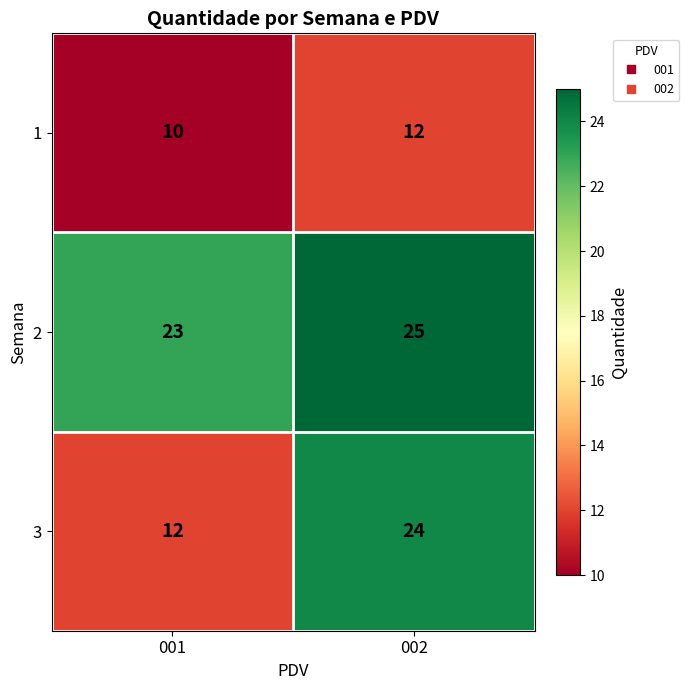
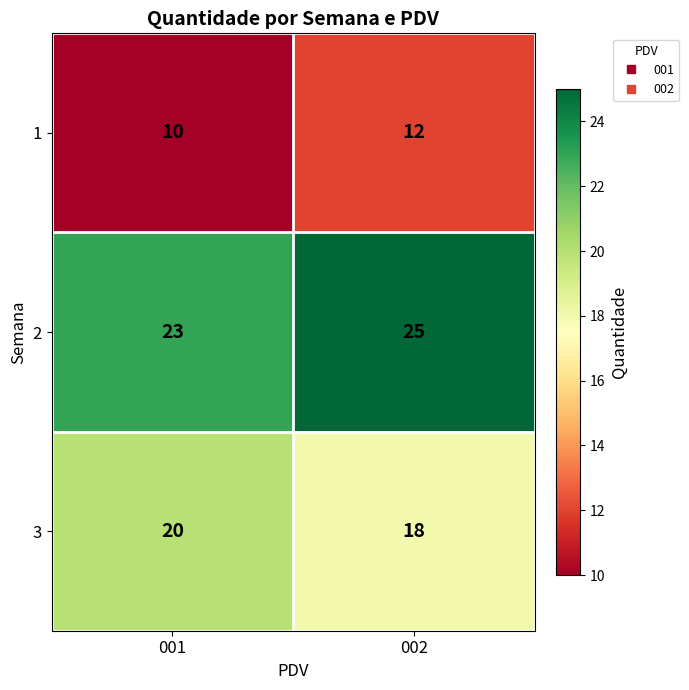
3, 001: 12 -> 20
3, 002: 24 -> 18
